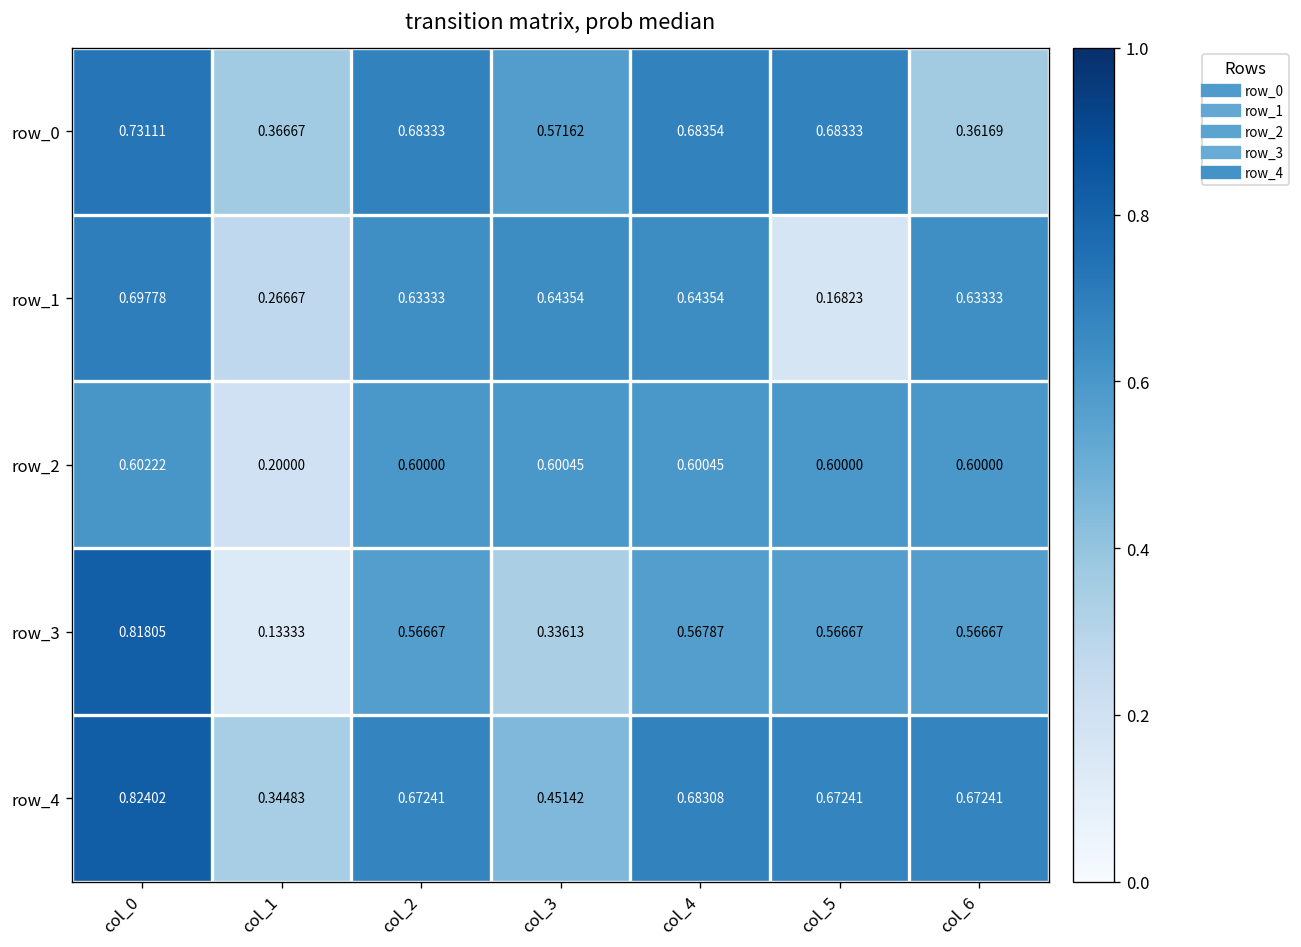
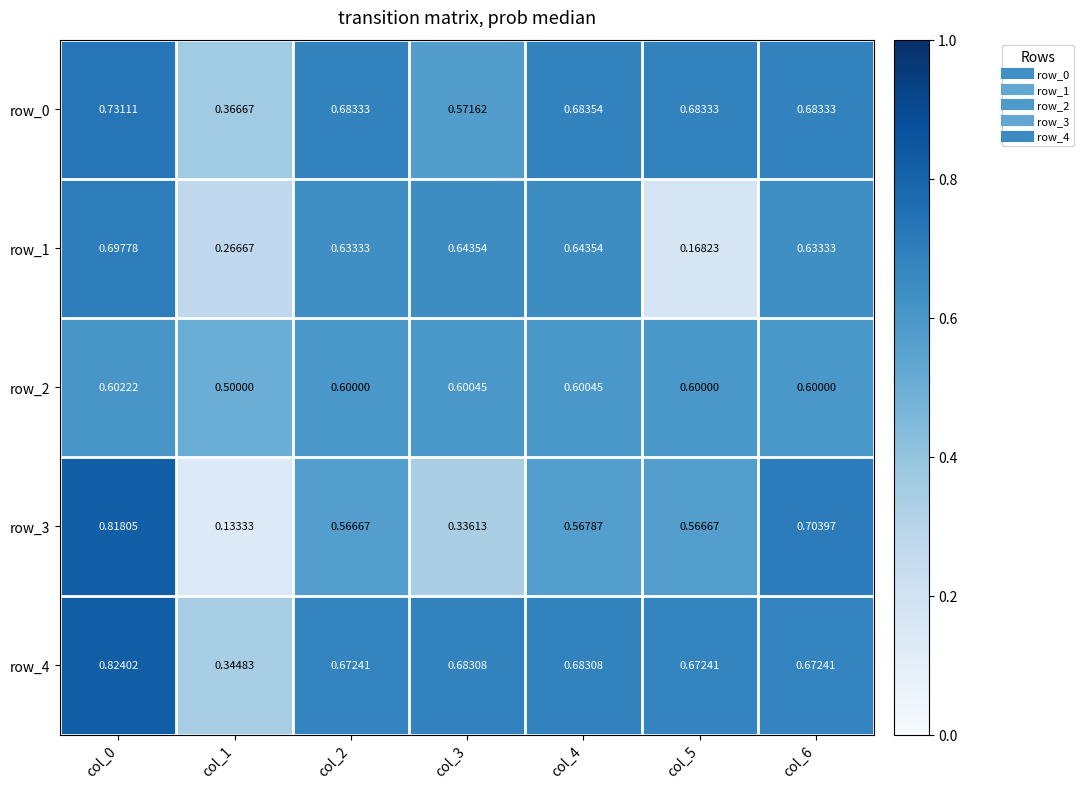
row_0, col_6: 0.36169 -> 0.68333
row_2, col_1: 0.20000 -> 0.50000
row_3, col_6: 0.56667 -> 0.70397
row_4, col_3: 0.45142 -> 0.68308
